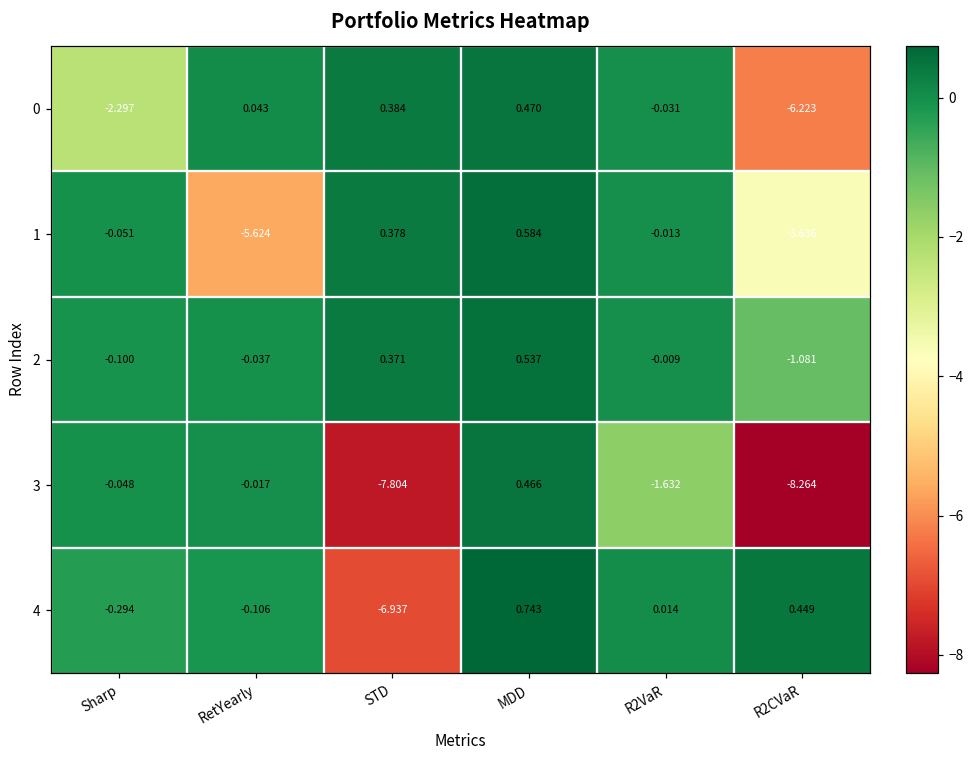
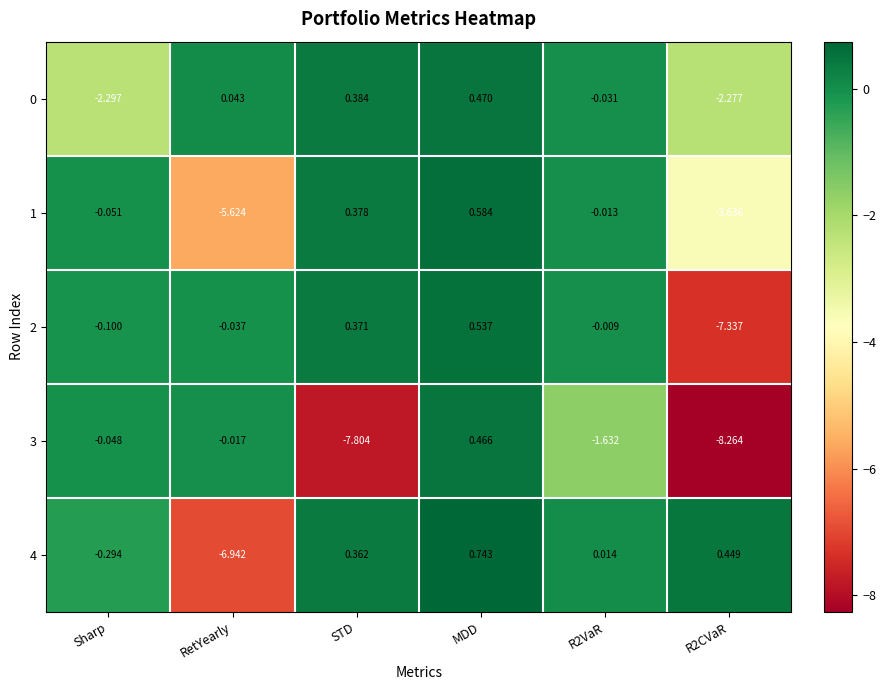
0, R2CVaR: -6.223 -> -2.277
2, R2CVaR: -1.081 -> -7.337
4, RetYearly: -0.106 -> -6.942
4, STD: -6.937 -> 0.362
